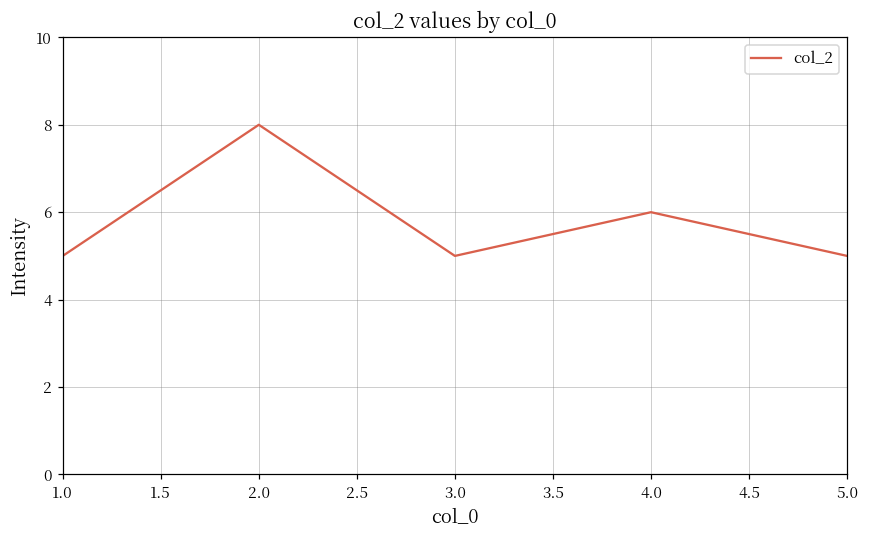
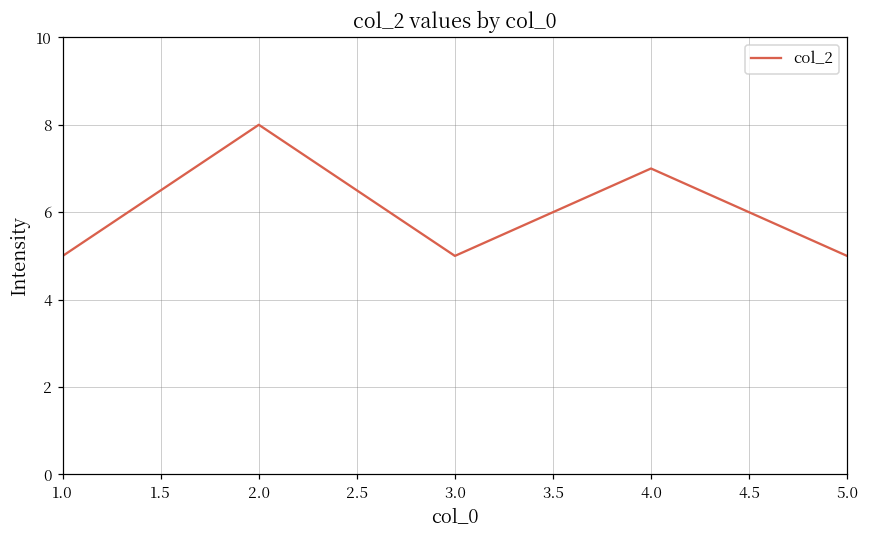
4.0: 6 -> 7
